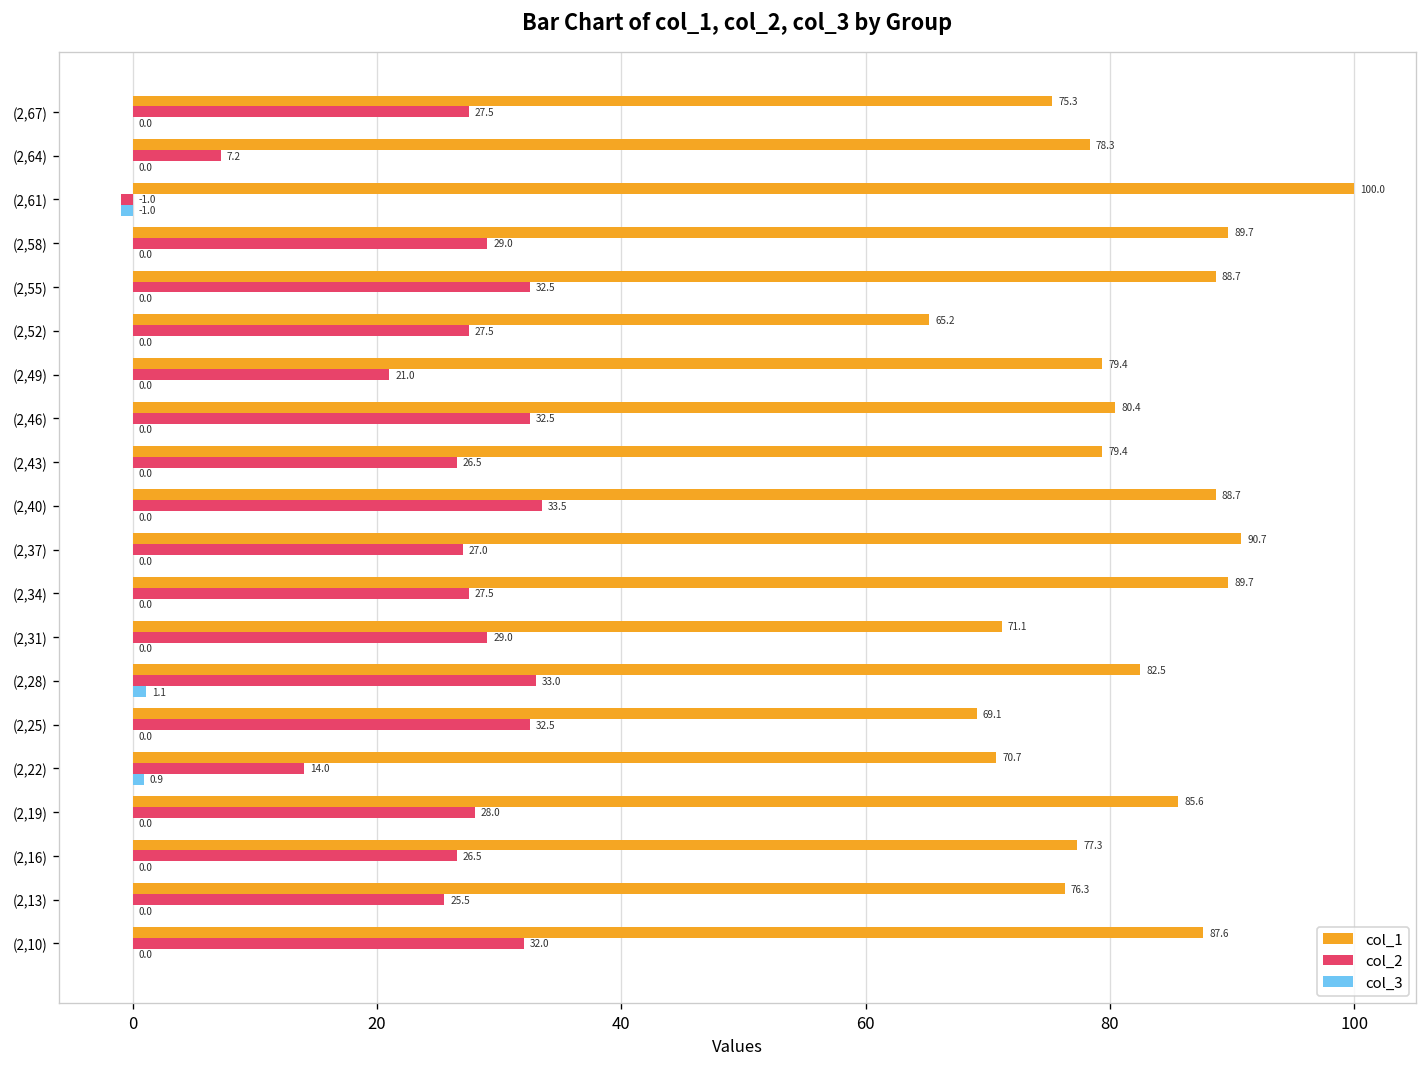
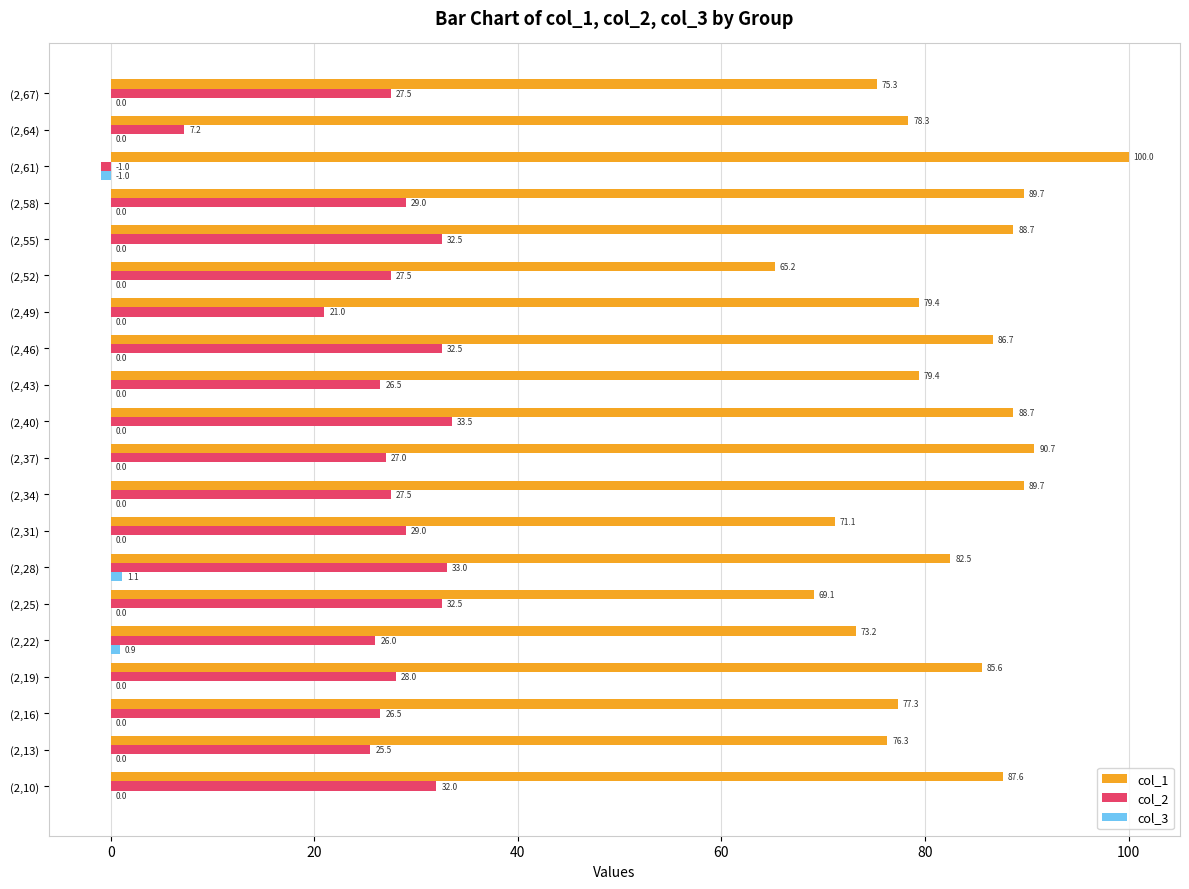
col_1, (2,46): 80.4 -> 86.7
col_1, (2,22): 70.7 -> 73.2
col_2, (2,22): 14.0 -> 26.0
